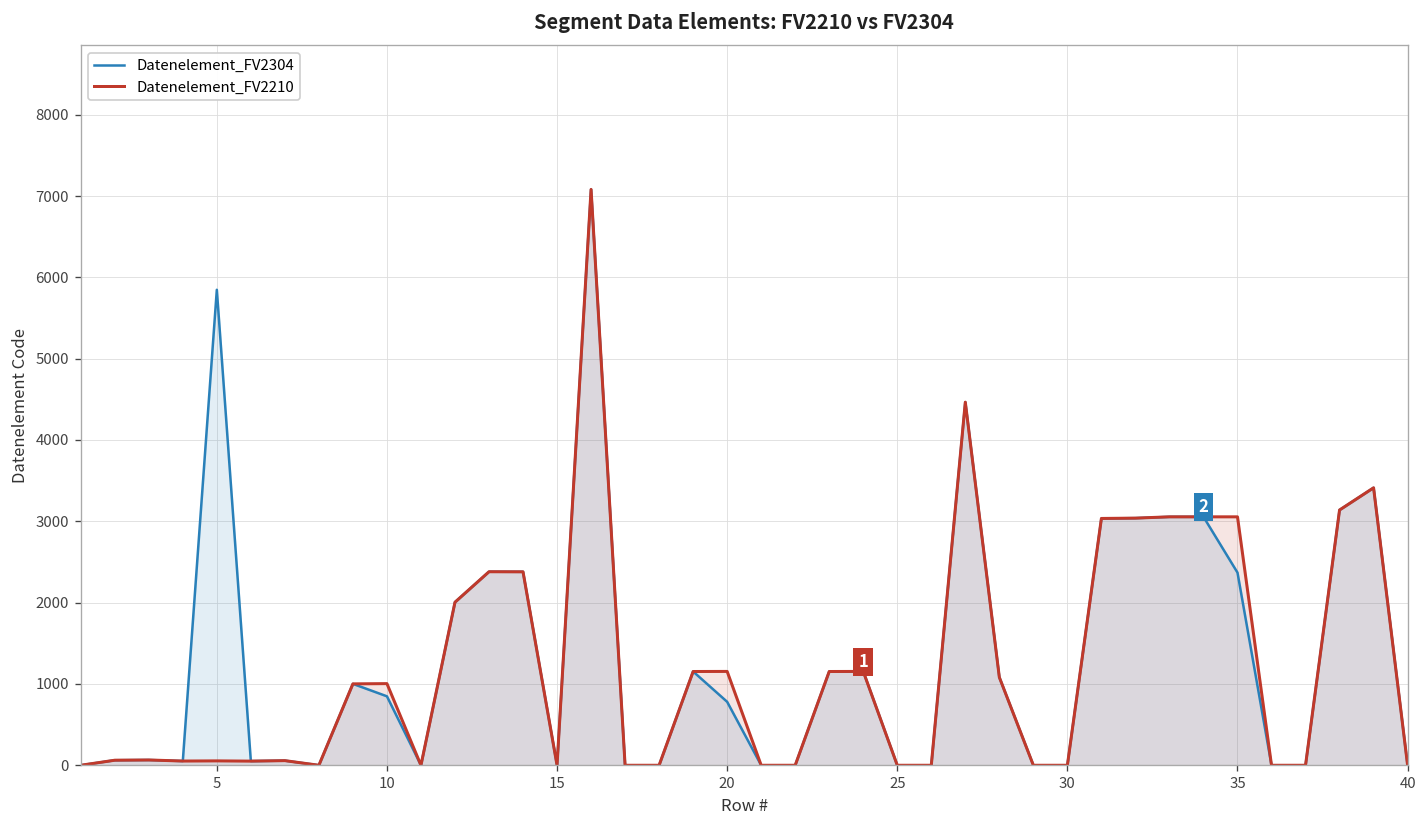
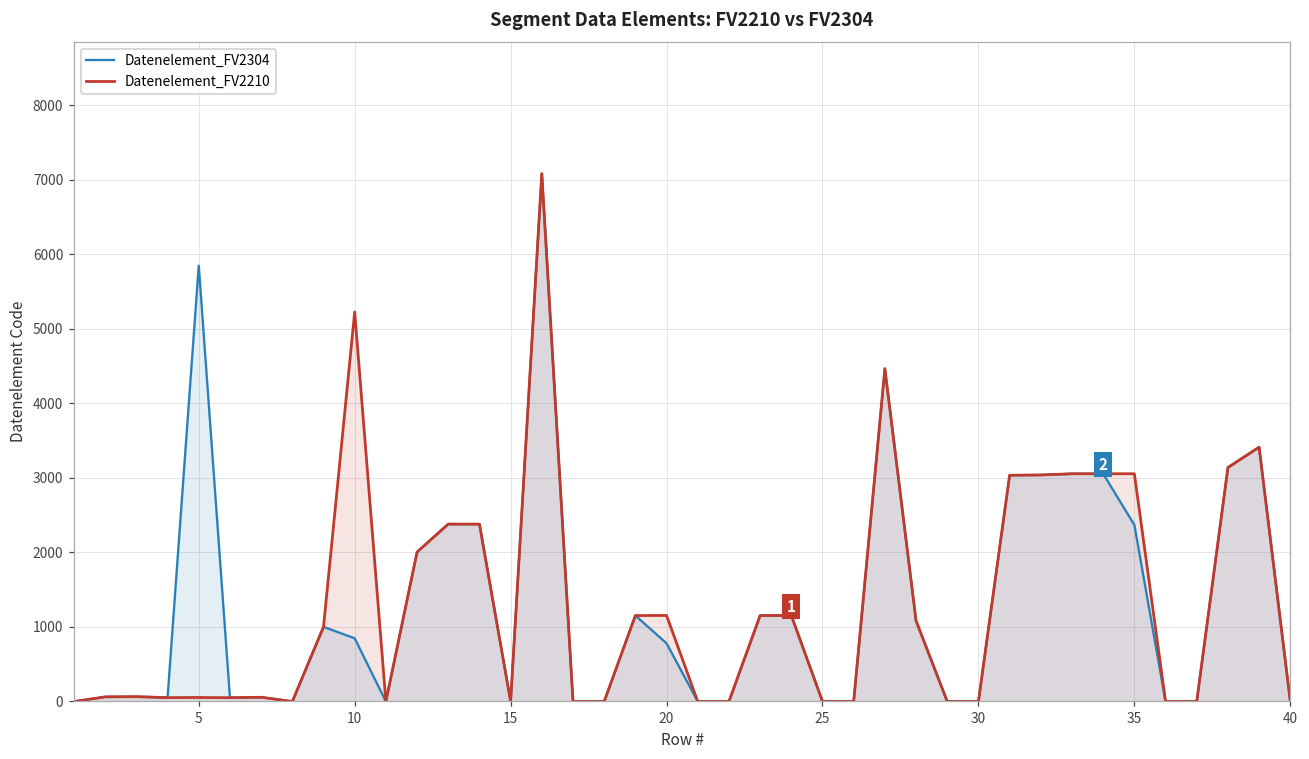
Datenelement_FV2210, 10: 1000 -> 5200
